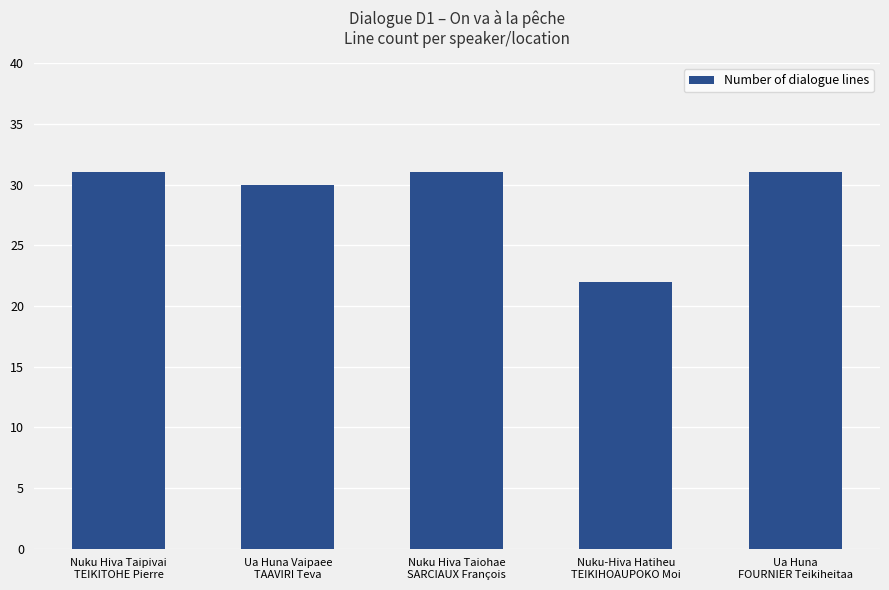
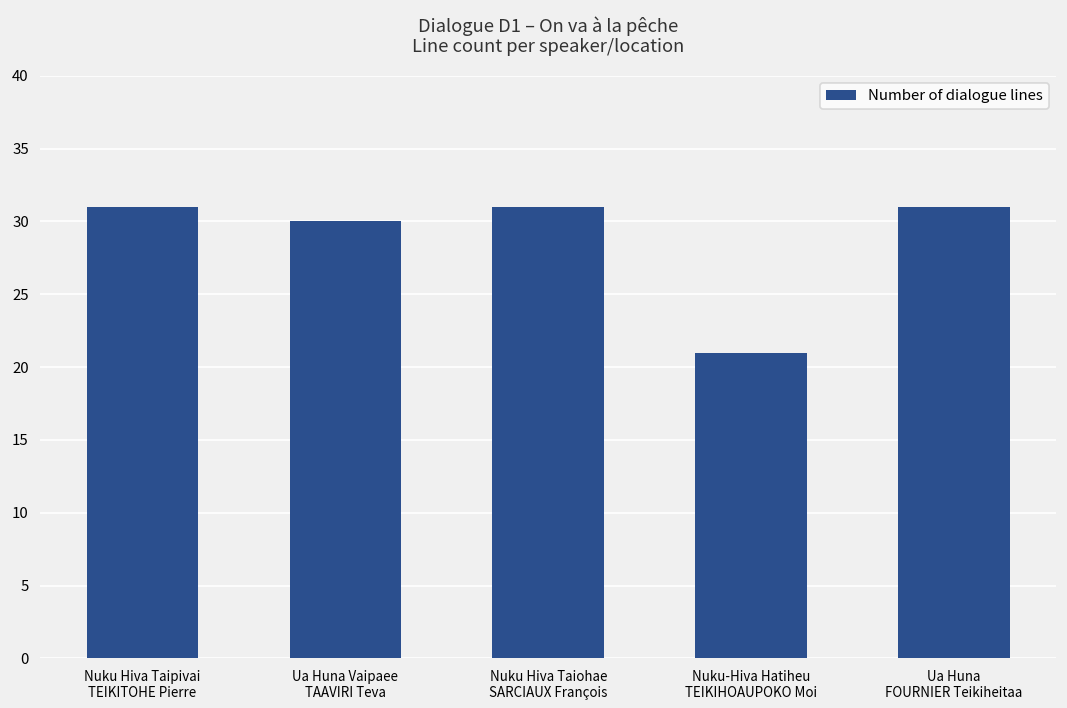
Nuku-Hiva Hatiheu TEIKIHOAUPOKO Moi: 22 -> 21
